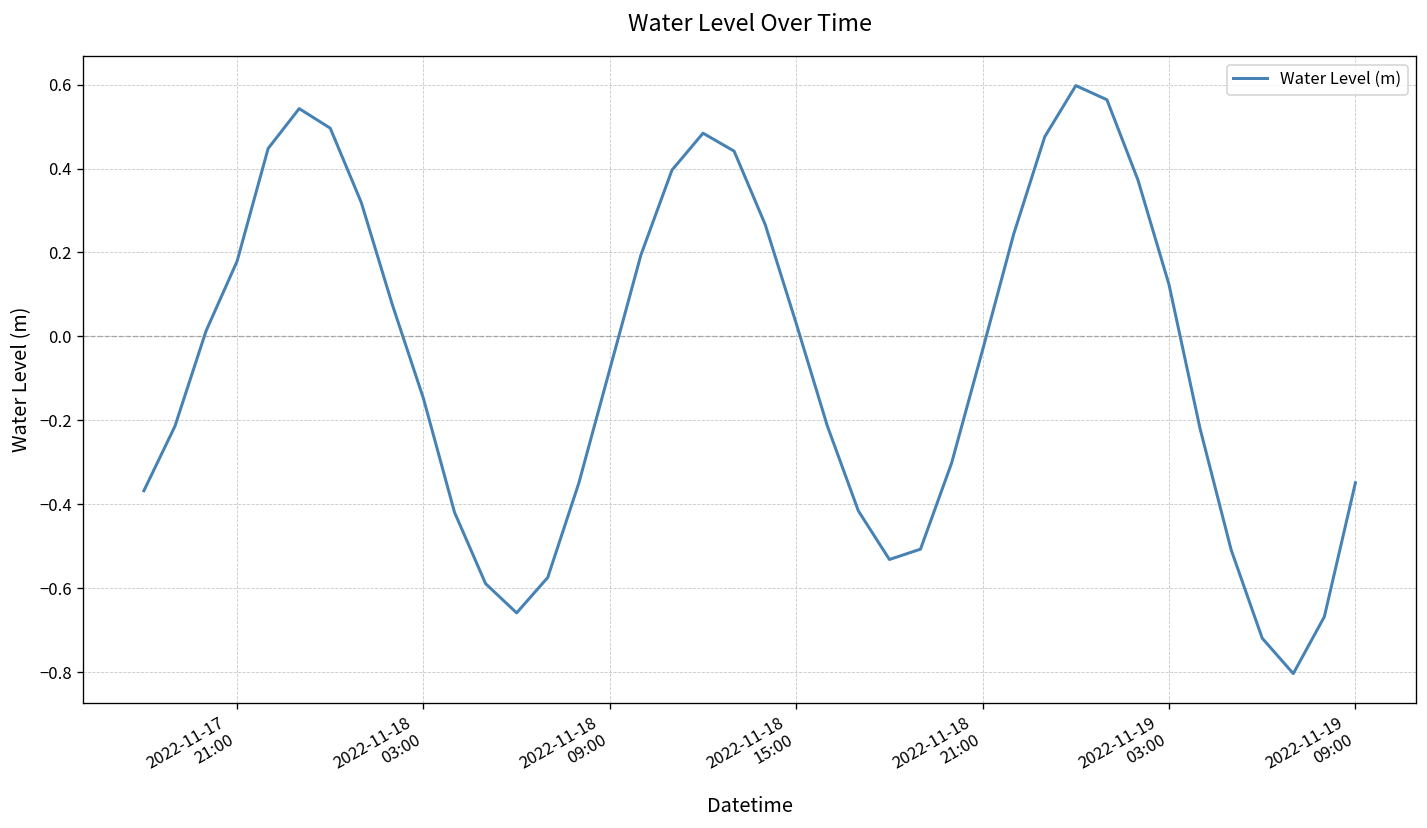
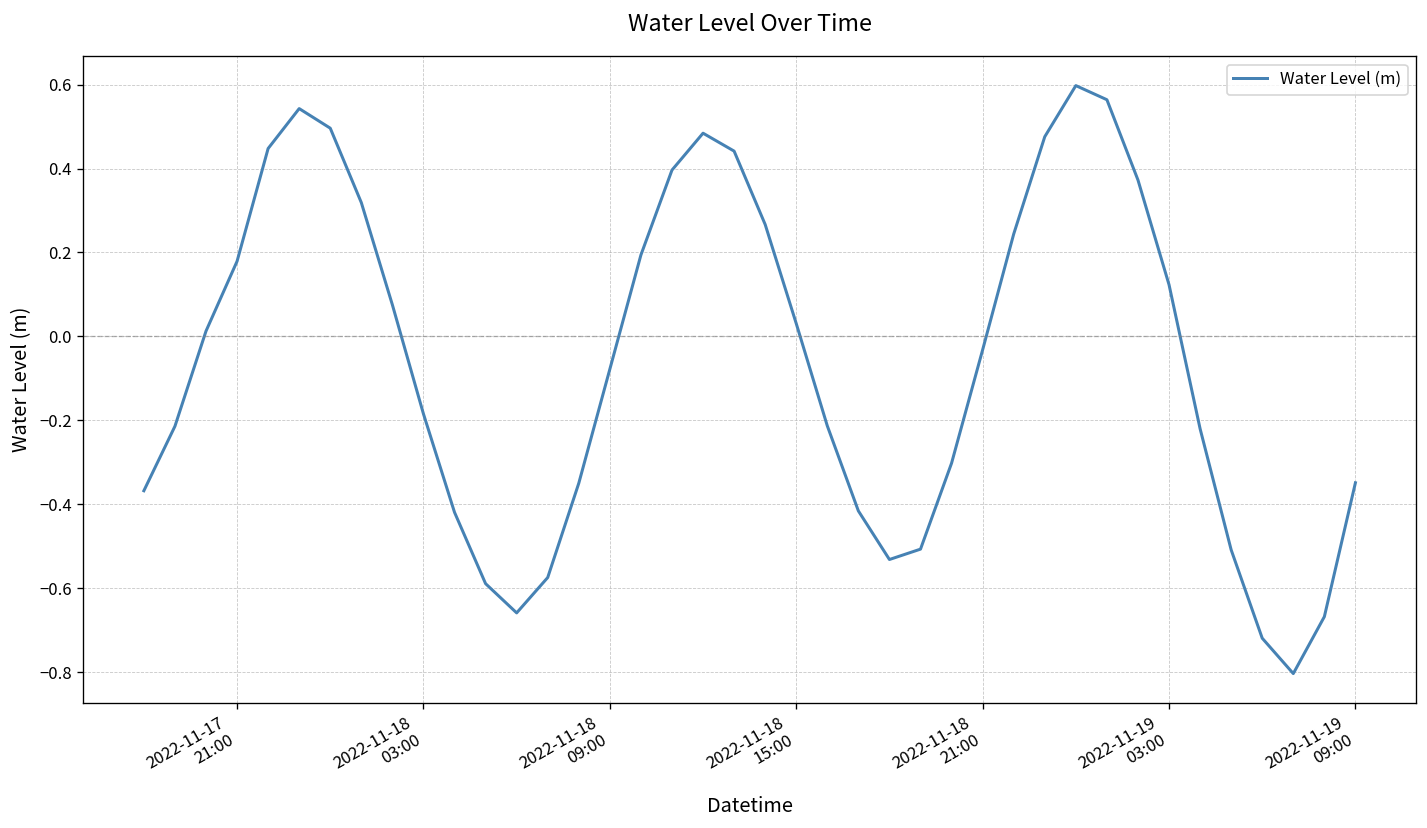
2022-11-18 03:00: -0.15 -> -0.18
